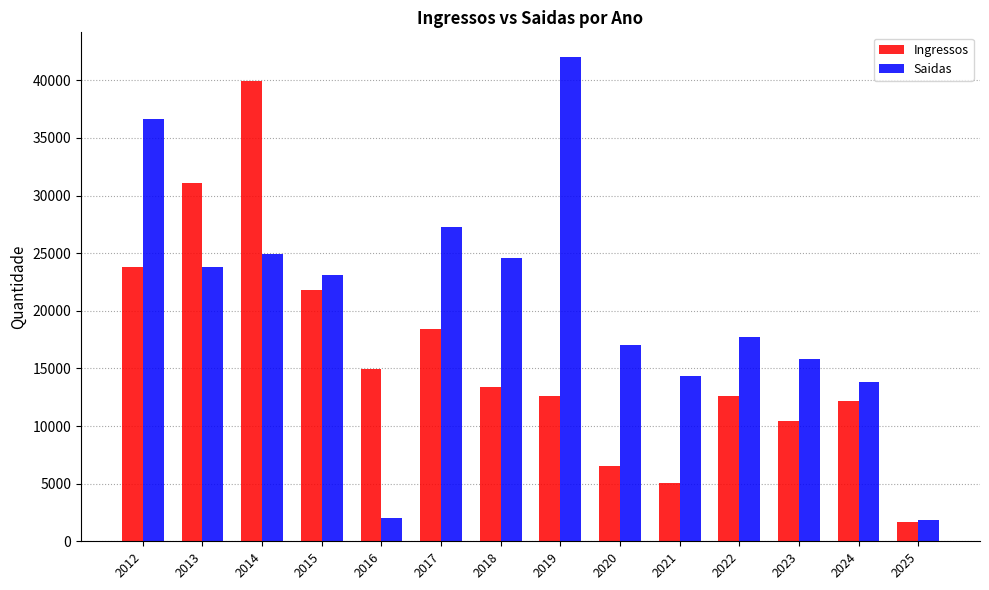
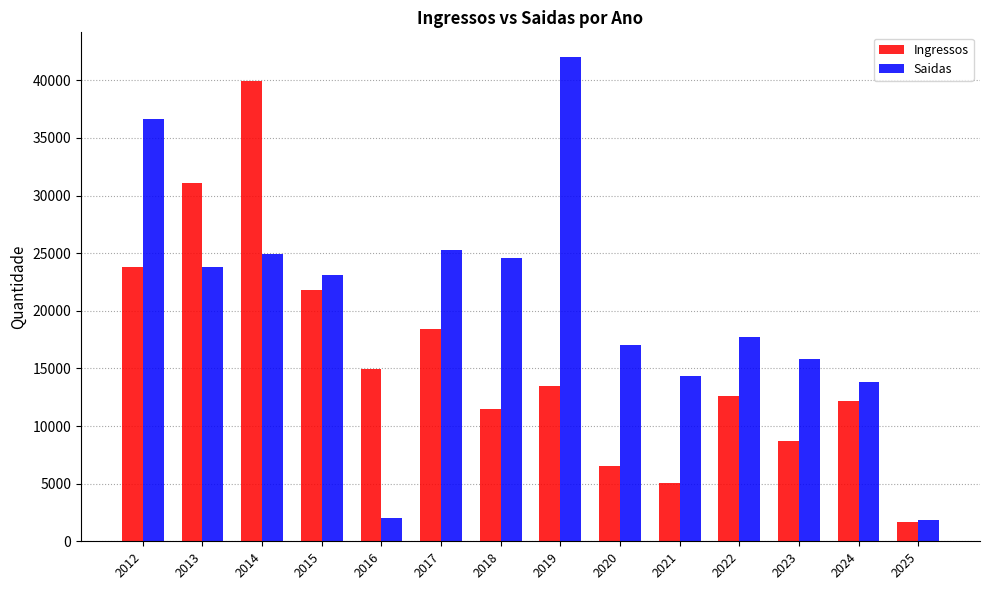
Saidas, 2017: 27200 -> 25300
Ingressos, 2018: 13400 -> 11500
Ingressos, 2019: 12600 -> 13400
Ingressos, 2023: 10400 -> 8700
